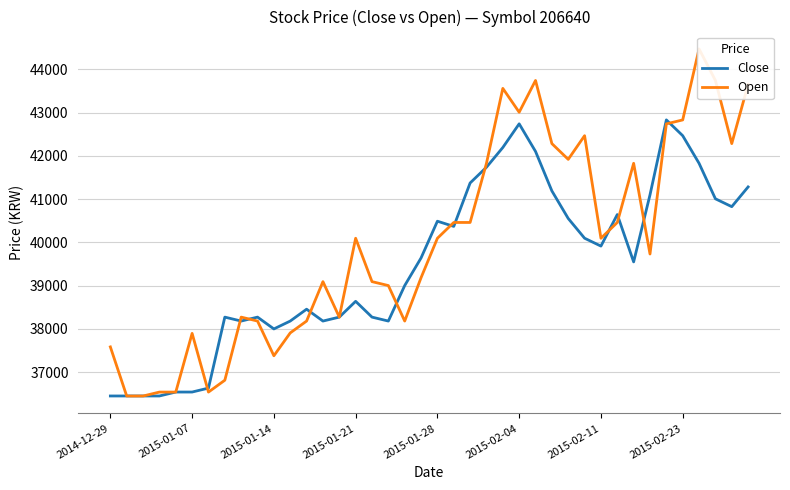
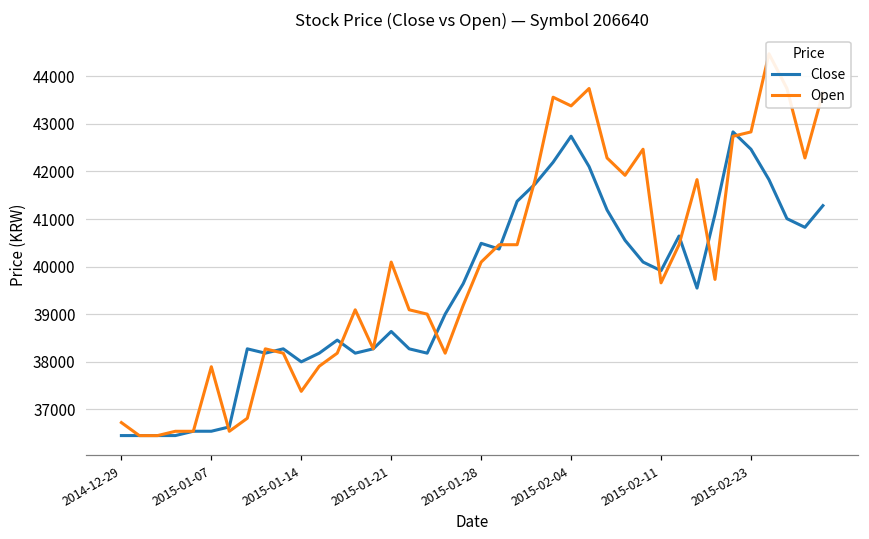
Open, 2014-12-29: 37600 -> 36700
Open, 2015-02-04: 43000 -> 43400
Open, 2015-02-11: 40100 -> 39700
